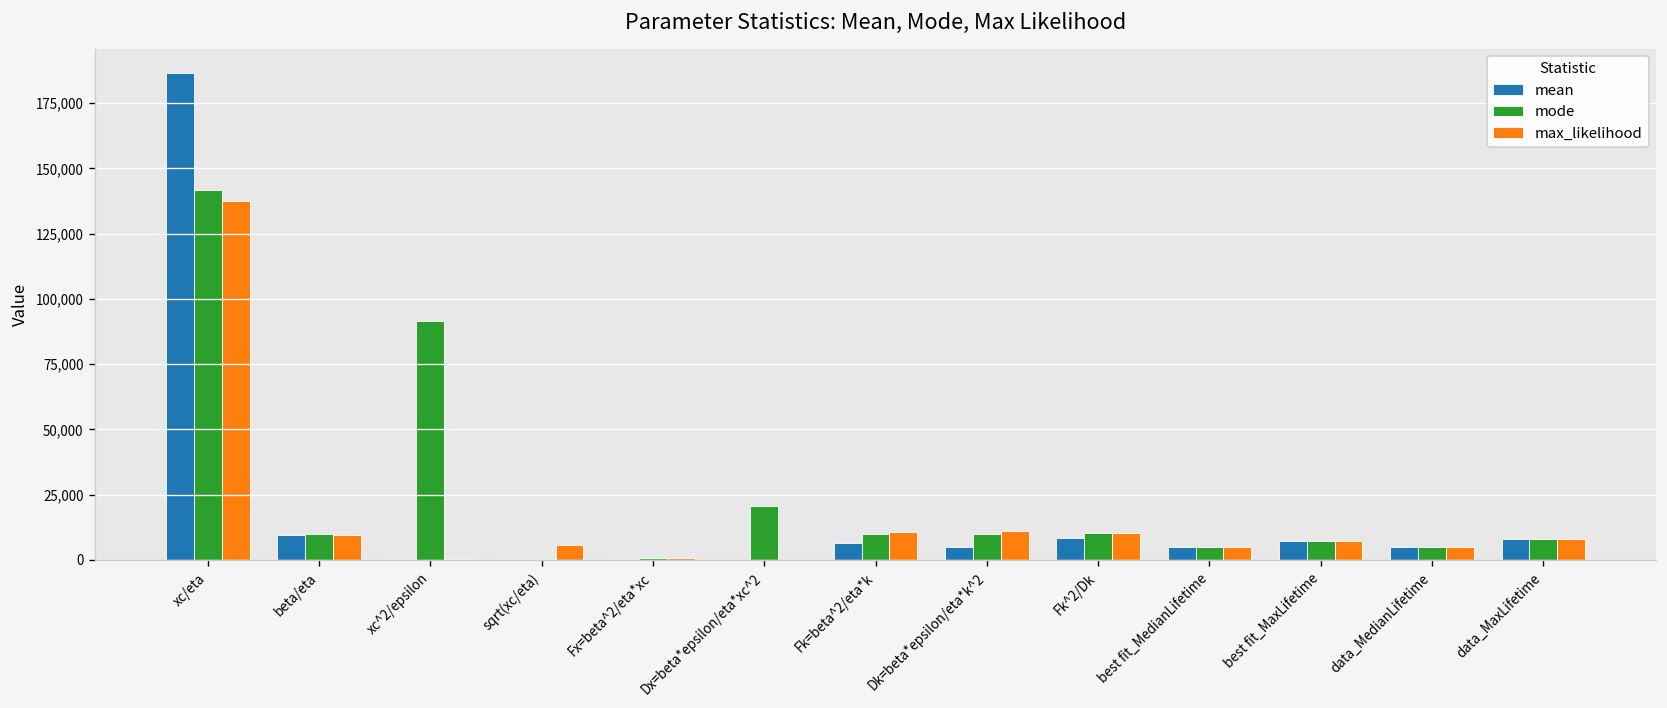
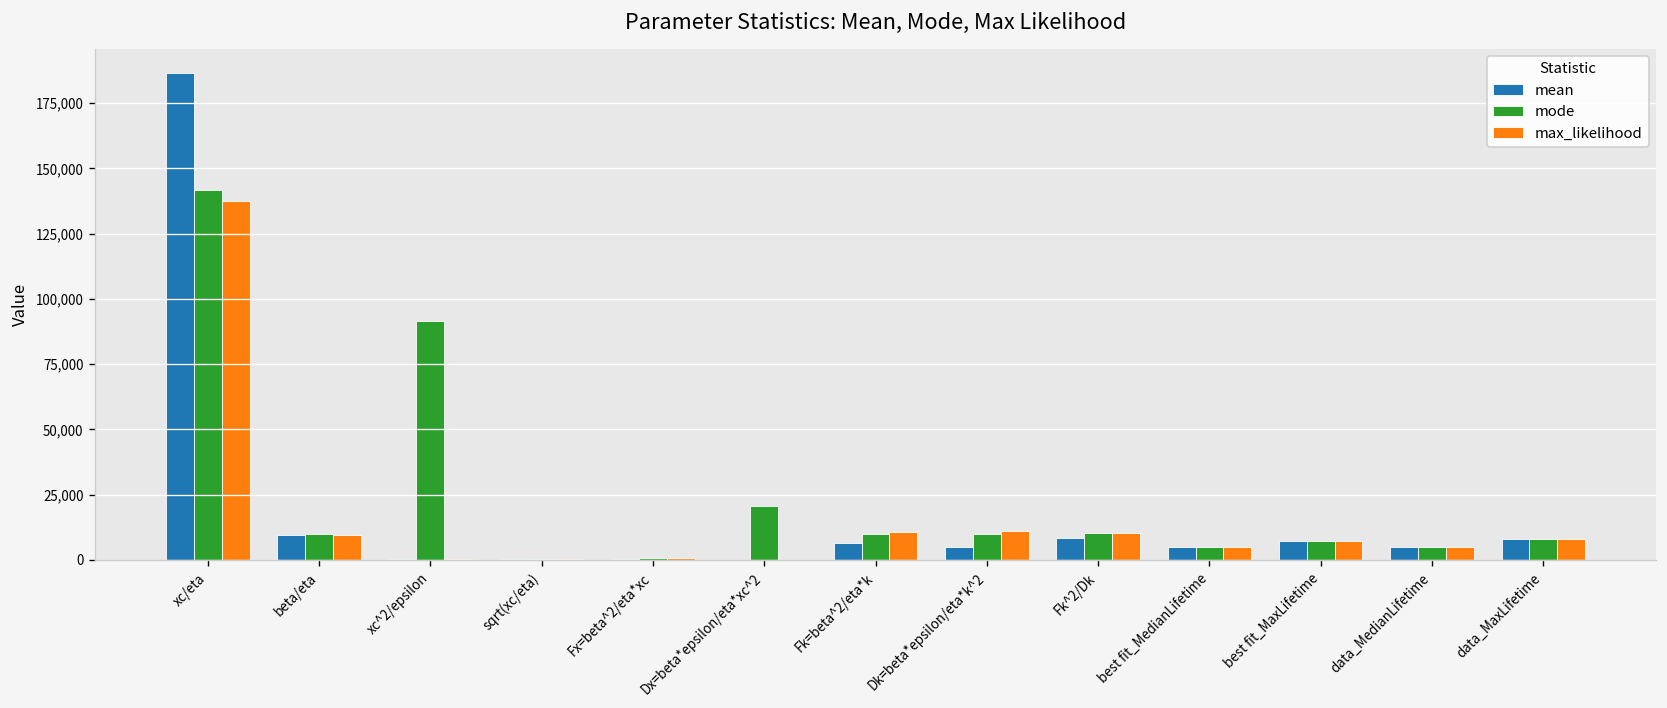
max_likelihood, sqrt(xc/eta): 6,000 -> 0
